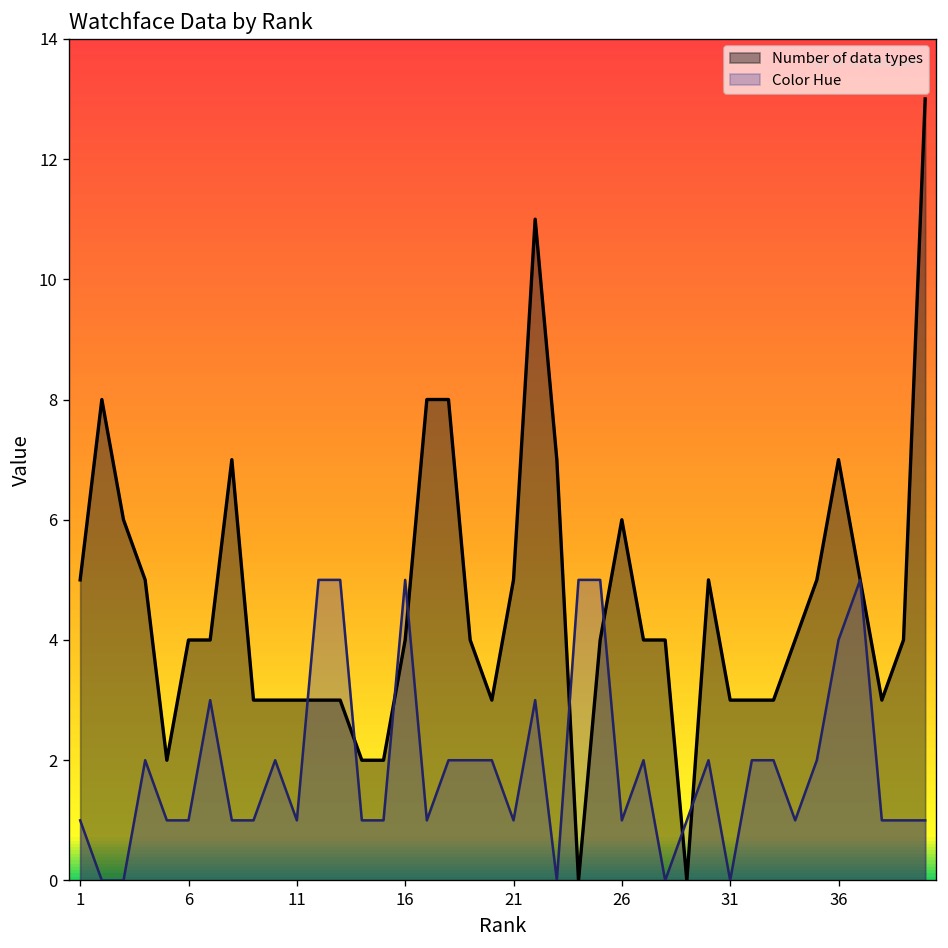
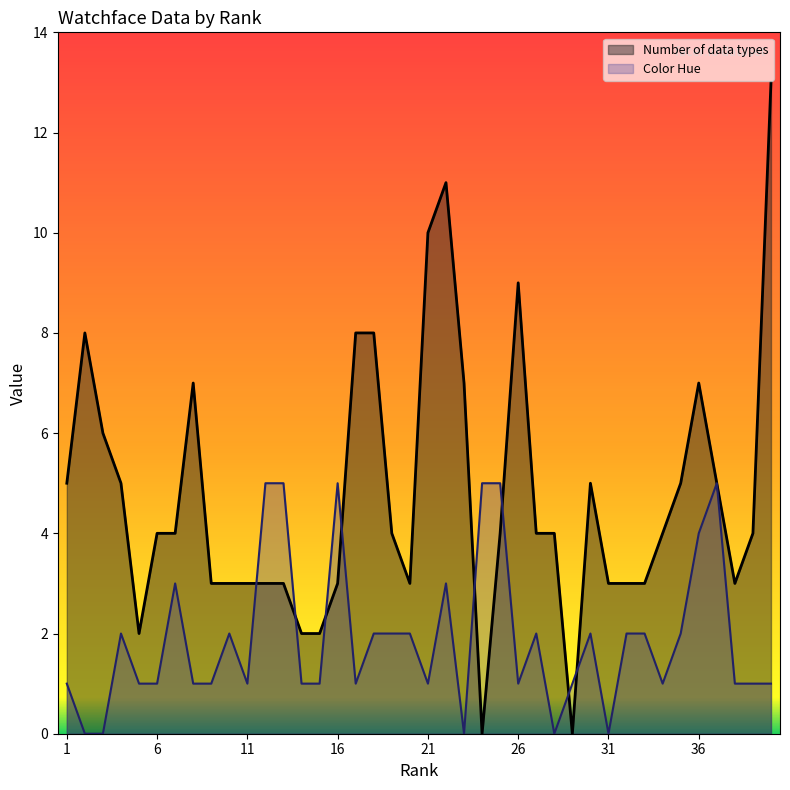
Number of data types, 16: 4 -> 3
Number of data types, 21: 5 -> 10
Number of data types, 26: 6 -> 9
